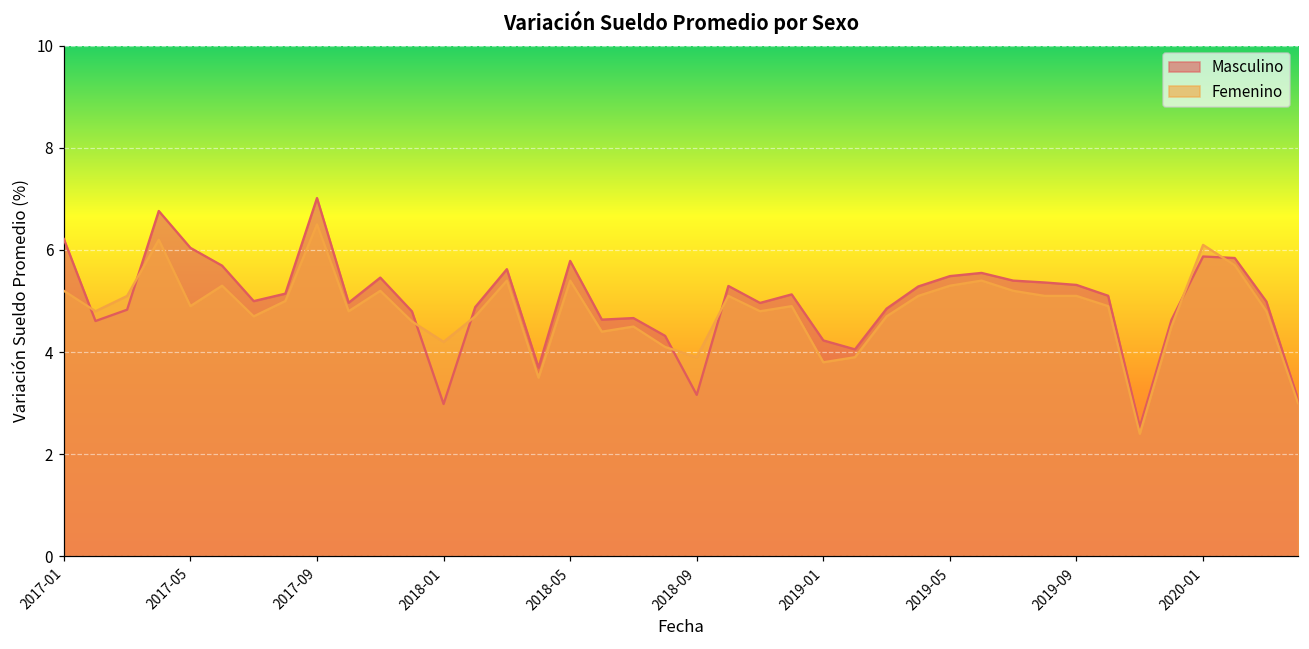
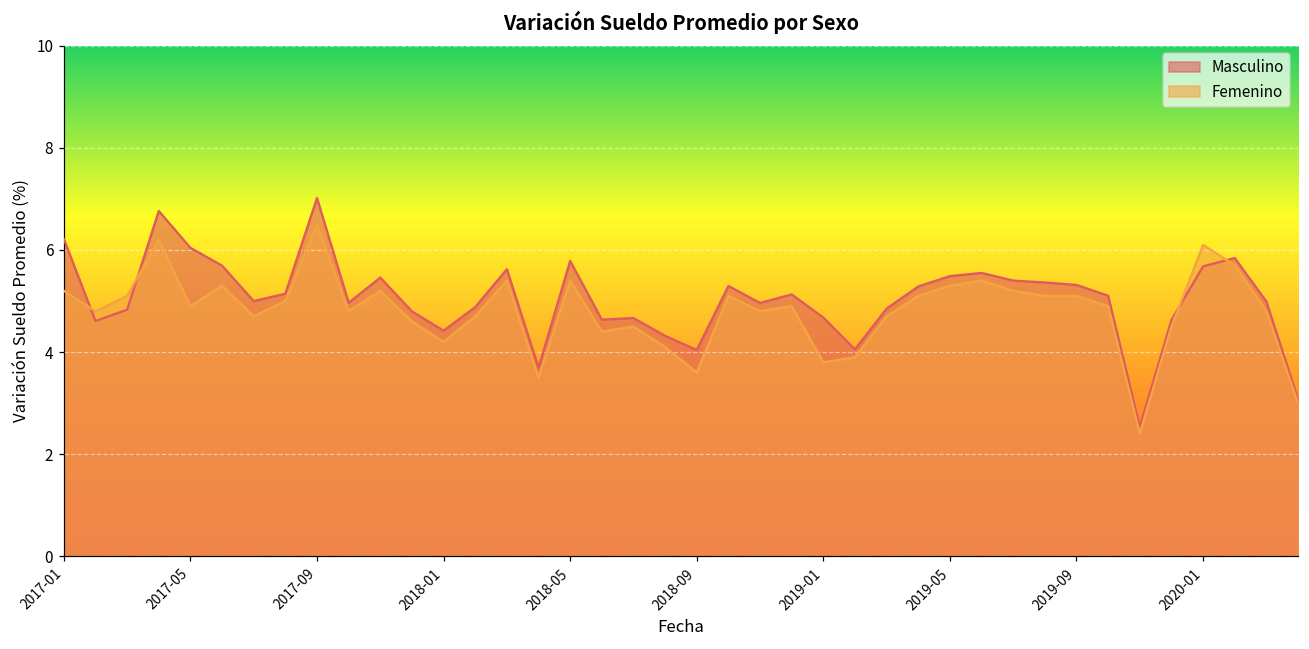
Masculino, 2018-01: 3.0 -> 4.4
Masculino, 2018-09: 3.2 -> 4.0
Femenino, 2018-09: 3.9 -> 3.6
Masculino, 2019-01: 4.2 -> 4.7
Masculino, 2020-01: 5.9 -> 5.7
